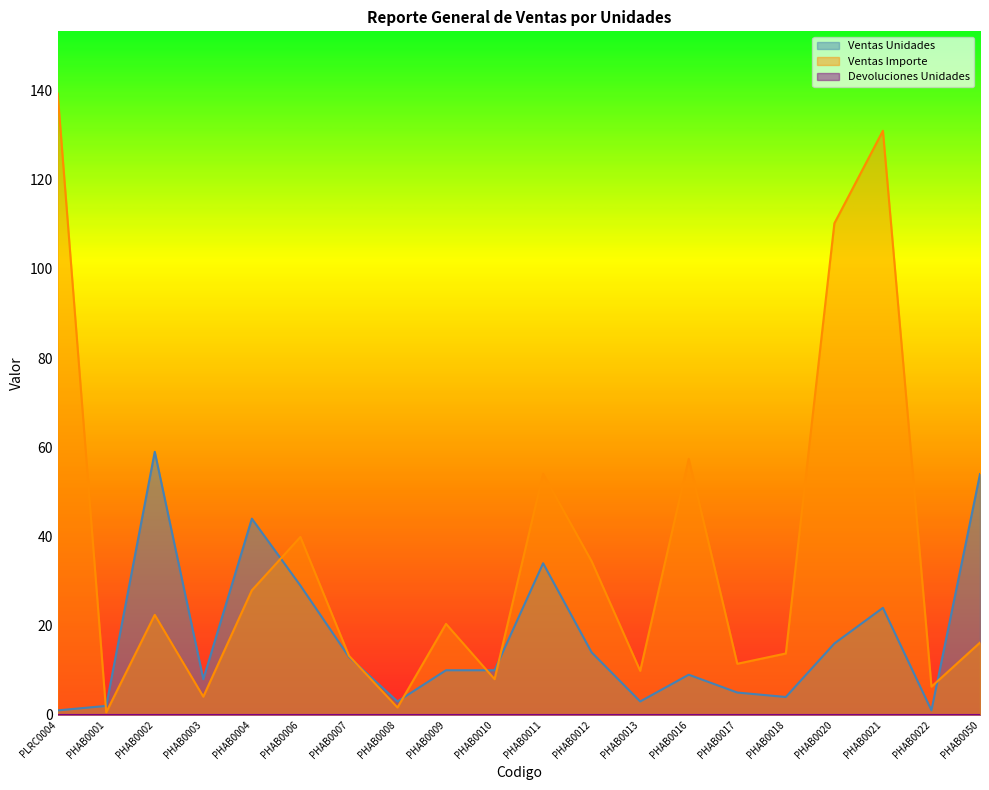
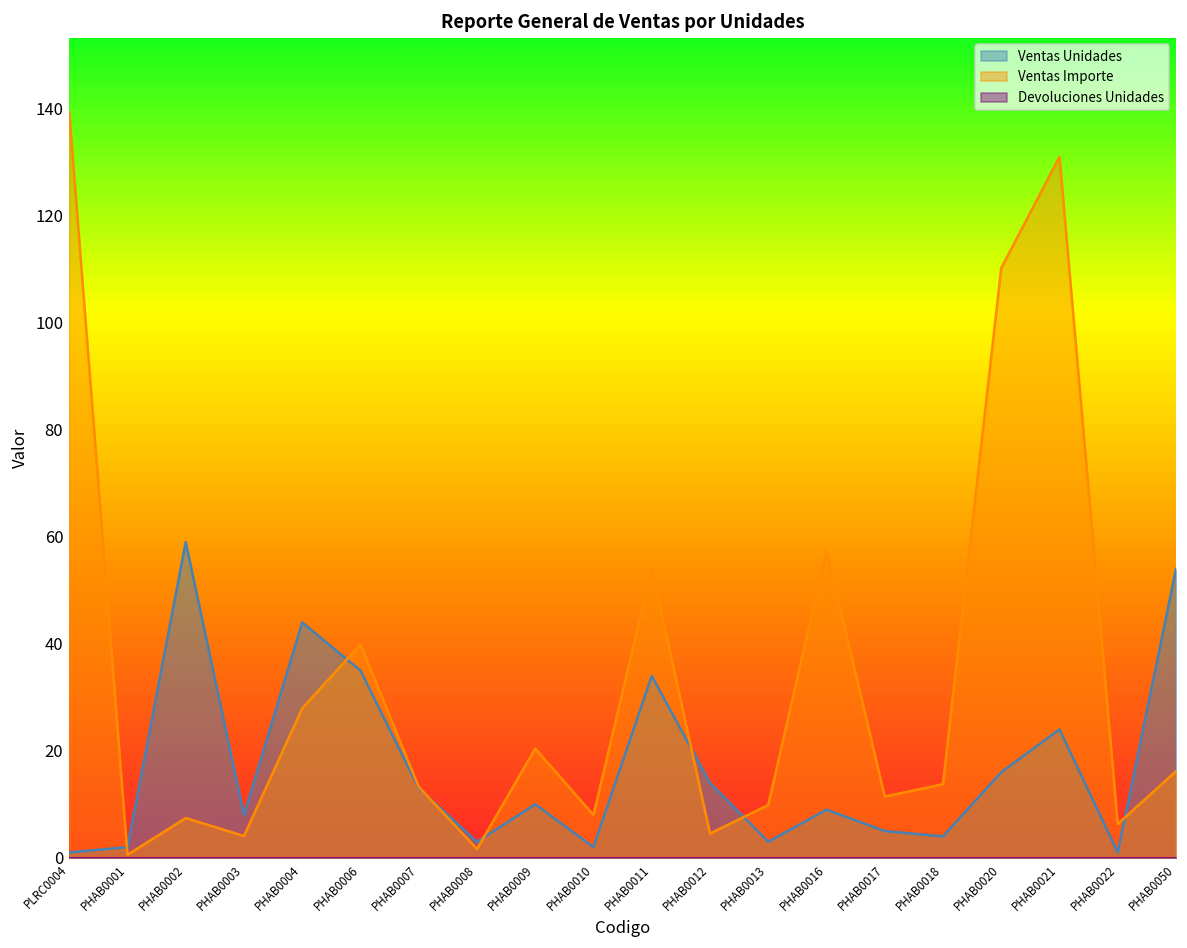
Ventas Importe, PHAB0002: 22 -> 7
Ventas Unidades, PHAB0006: 29 -> 35
Ventas Unidades, PHAB0010: 10 -> 2
Ventas Importe, PHAB0012: 34 -> 5
